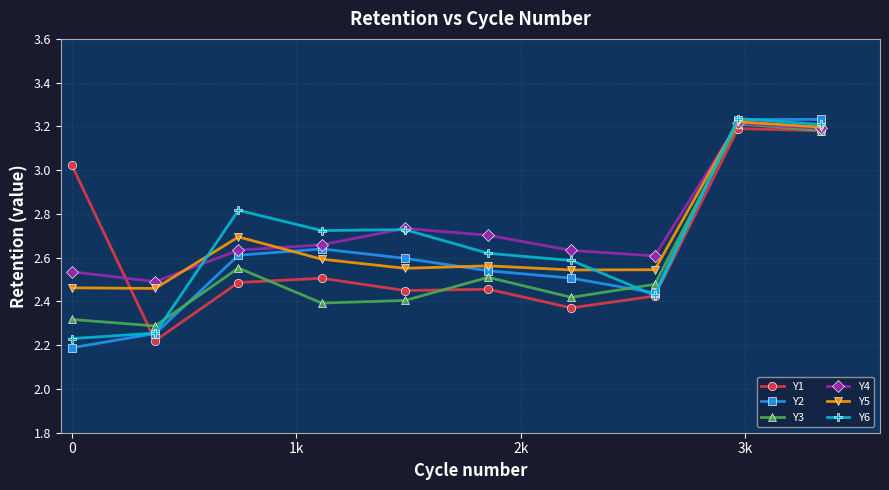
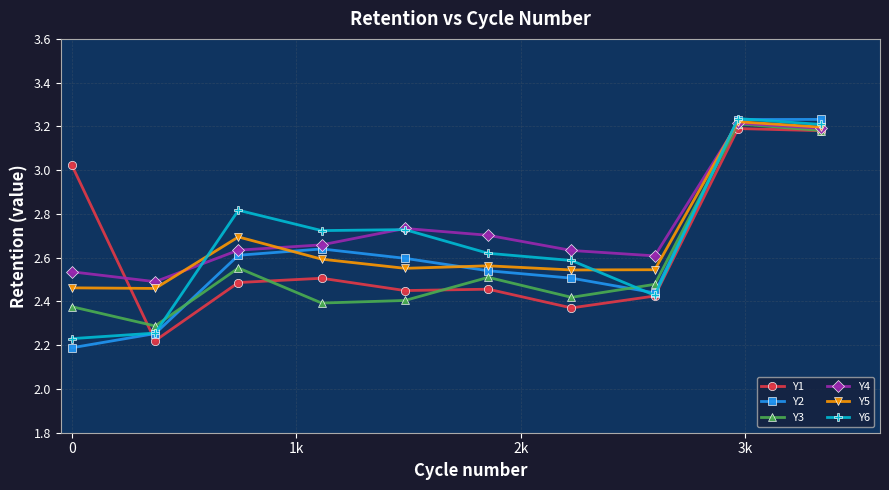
Y3, 0: 2.32 -> 2.38
